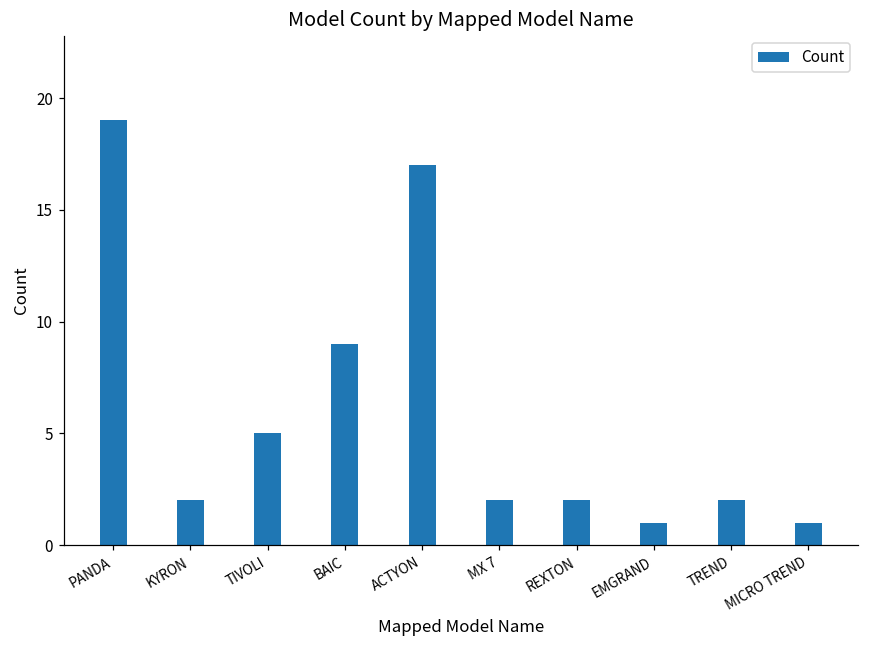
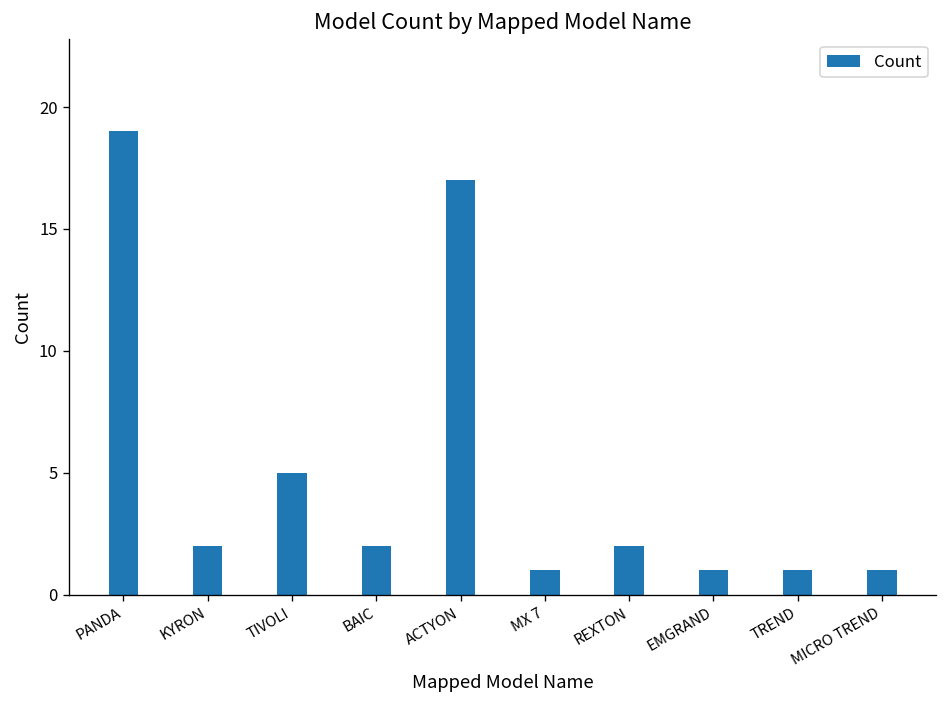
BAIC: 9 -> 2
MX 7: 2 -> 1
TREND: 2 -> 1
